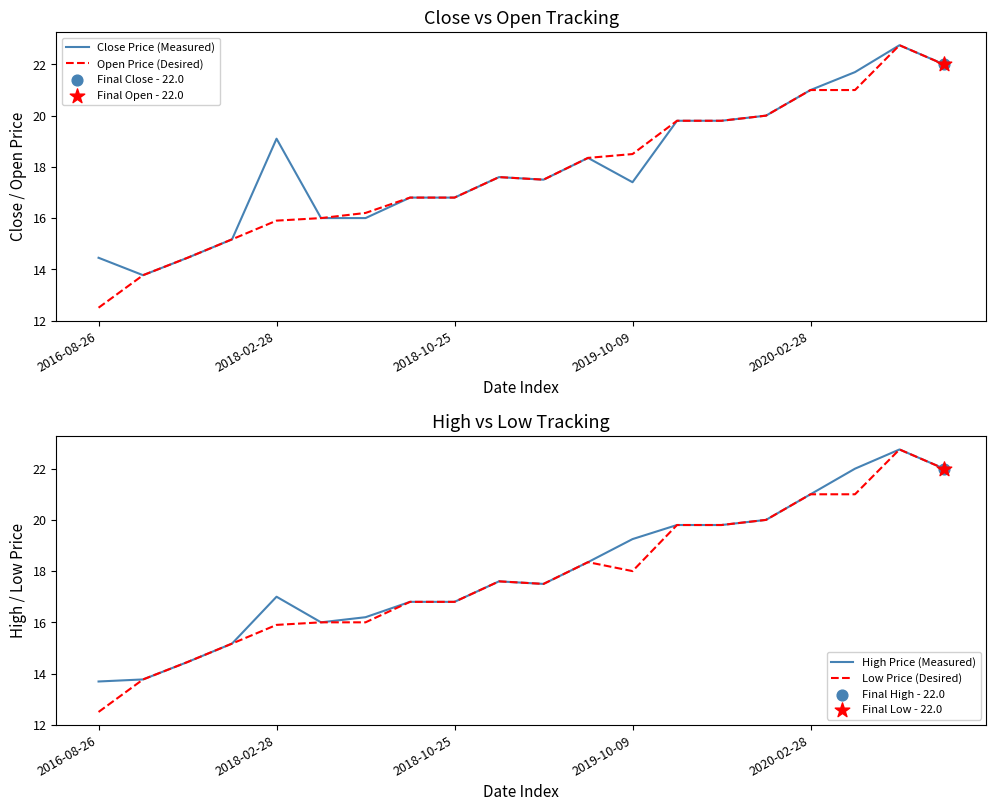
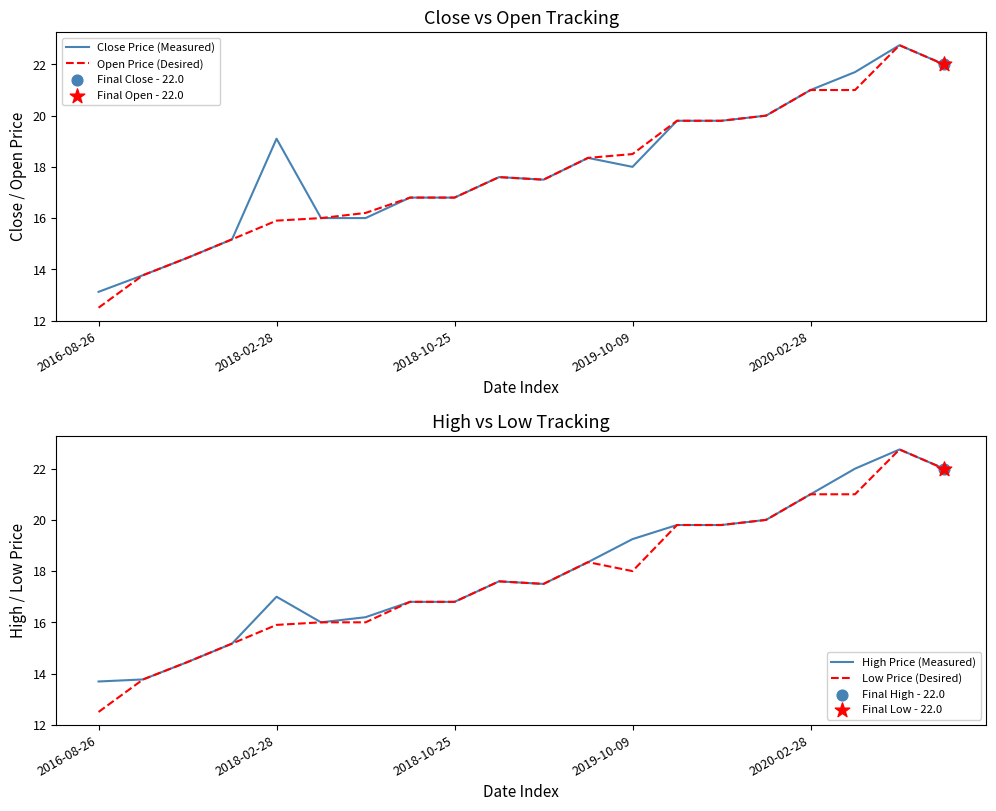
Close vs Open Tracking, Close Price (Measured), 2016-08-26: 14.5 -> 13.1
Close vs Open Tracking, Close Price (Measured), 2019-10-09: 17.4 -> 18.0
